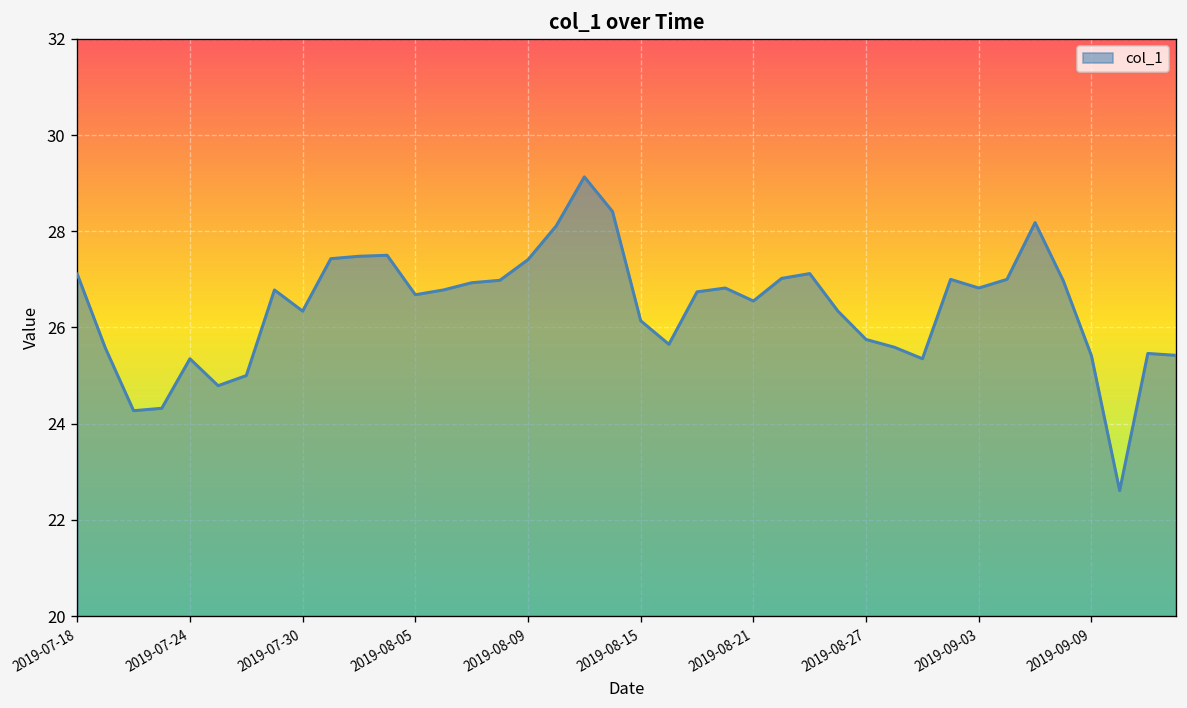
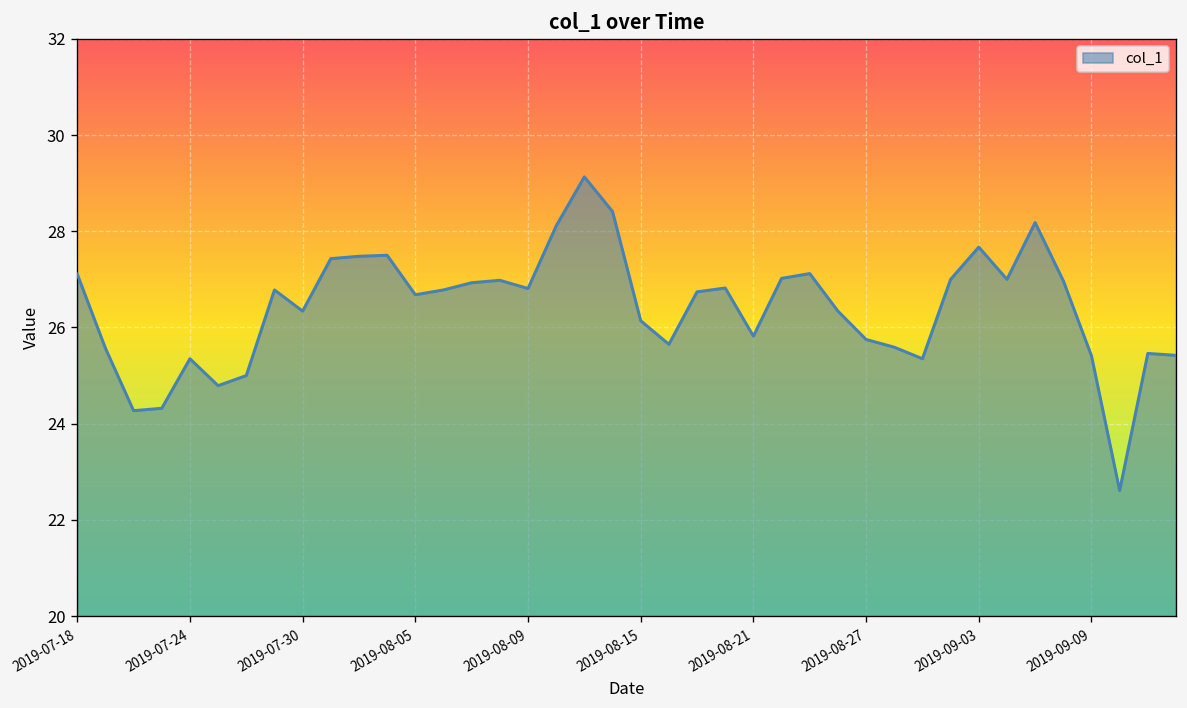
2019-08-09: 27.4 -> 26.8
2019-08-21: 26.6 -> 25.8
2019-09-03: 26.8 -> 27.7
